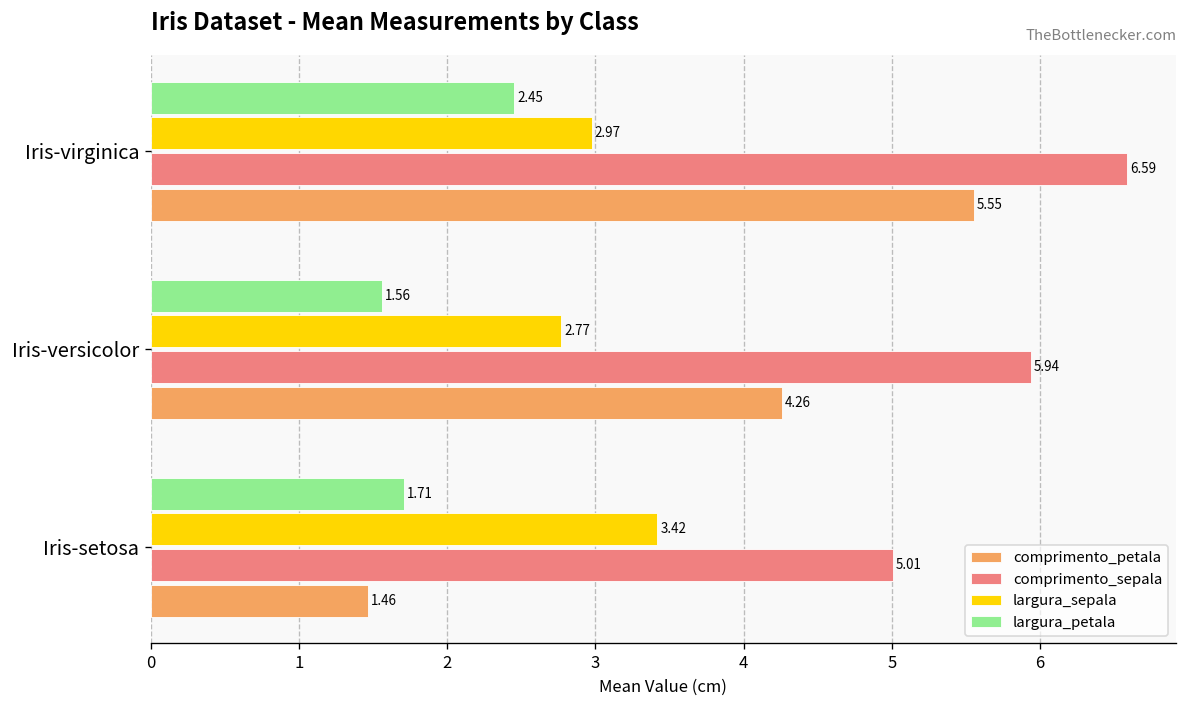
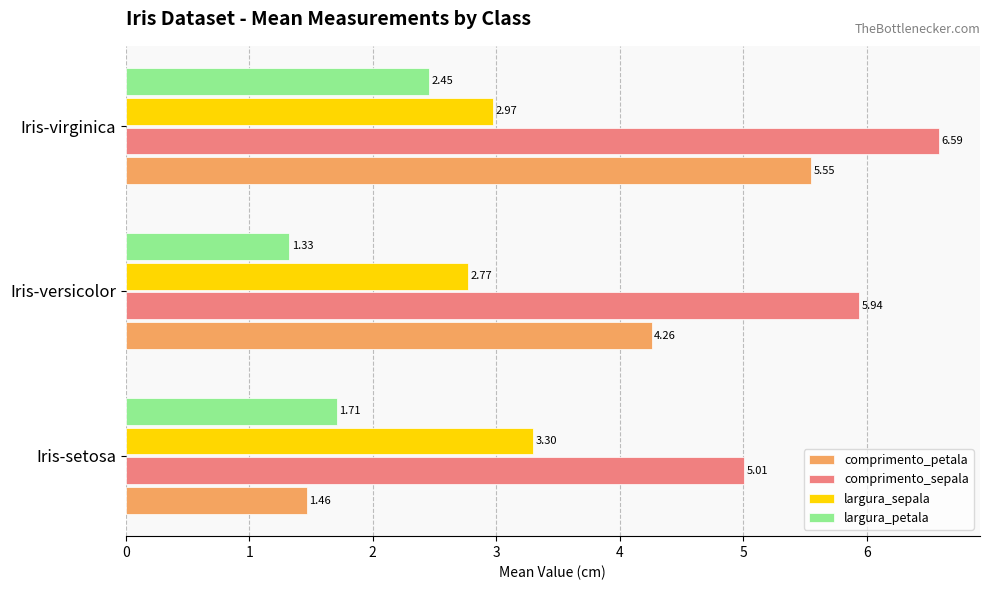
largura_petala, Iris-versicolor: 1.56 -> 1.33
largura_sepala, Iris-setosa: 3.42 -> 3.30
